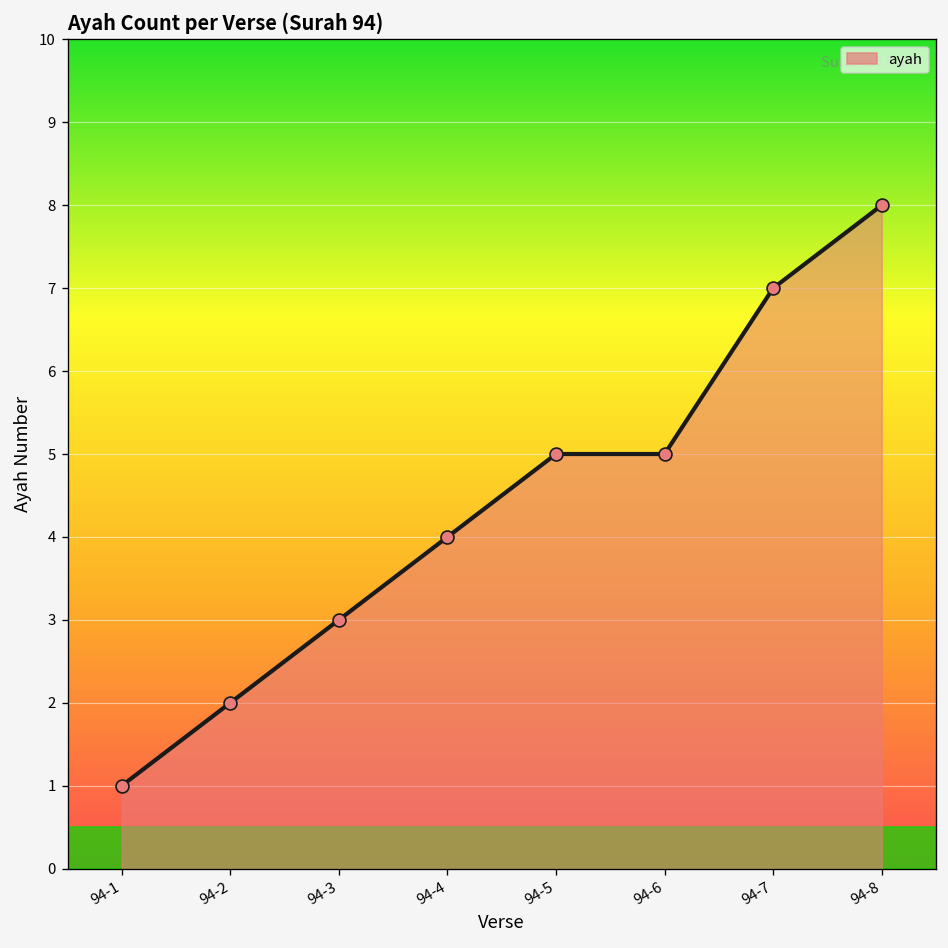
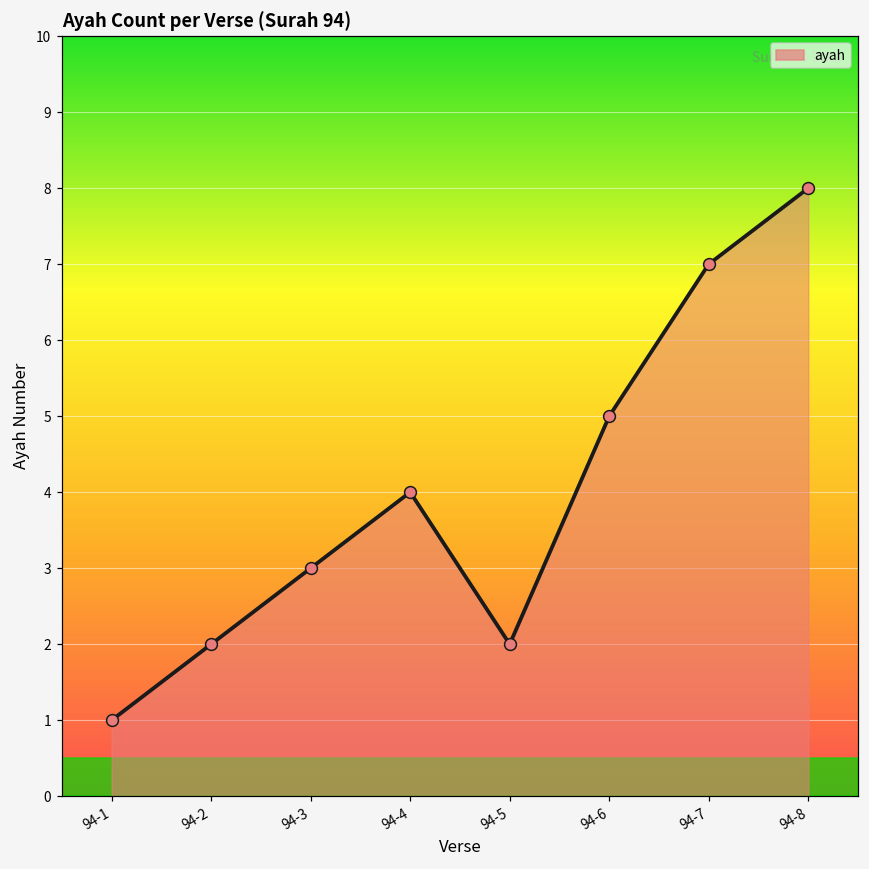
94-5: 5 -> 2
